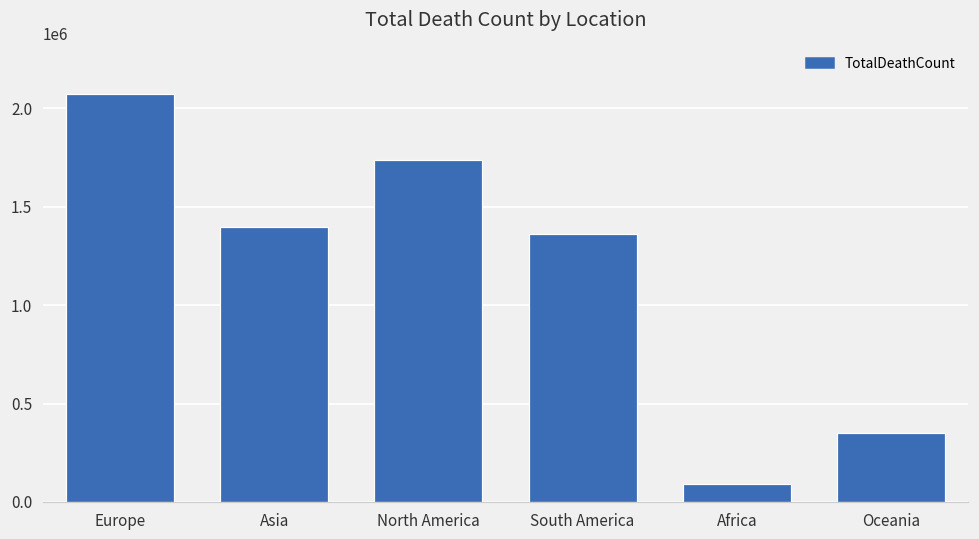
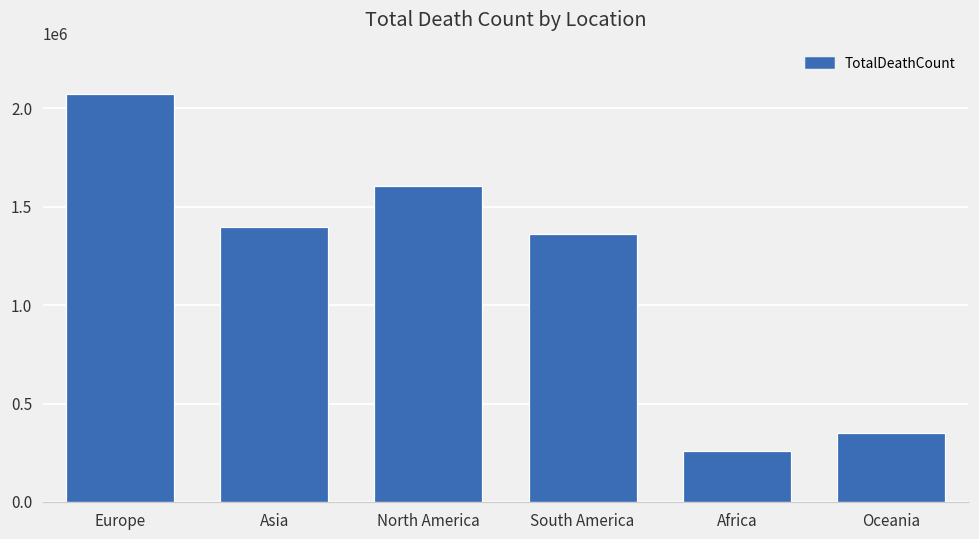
North America: 1740000 -> 1610000
Africa: 90000 -> 260000
